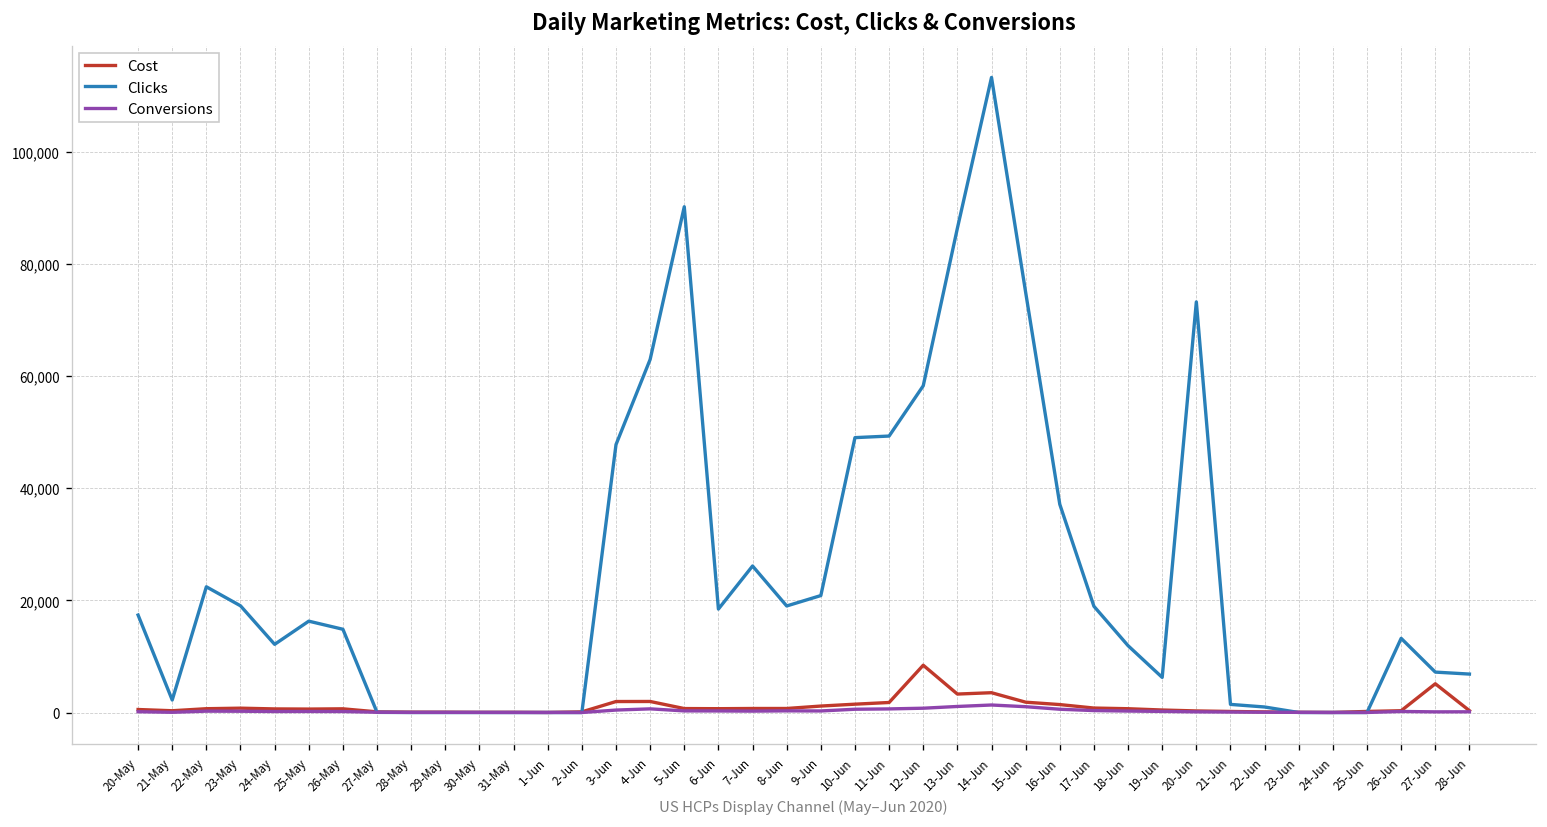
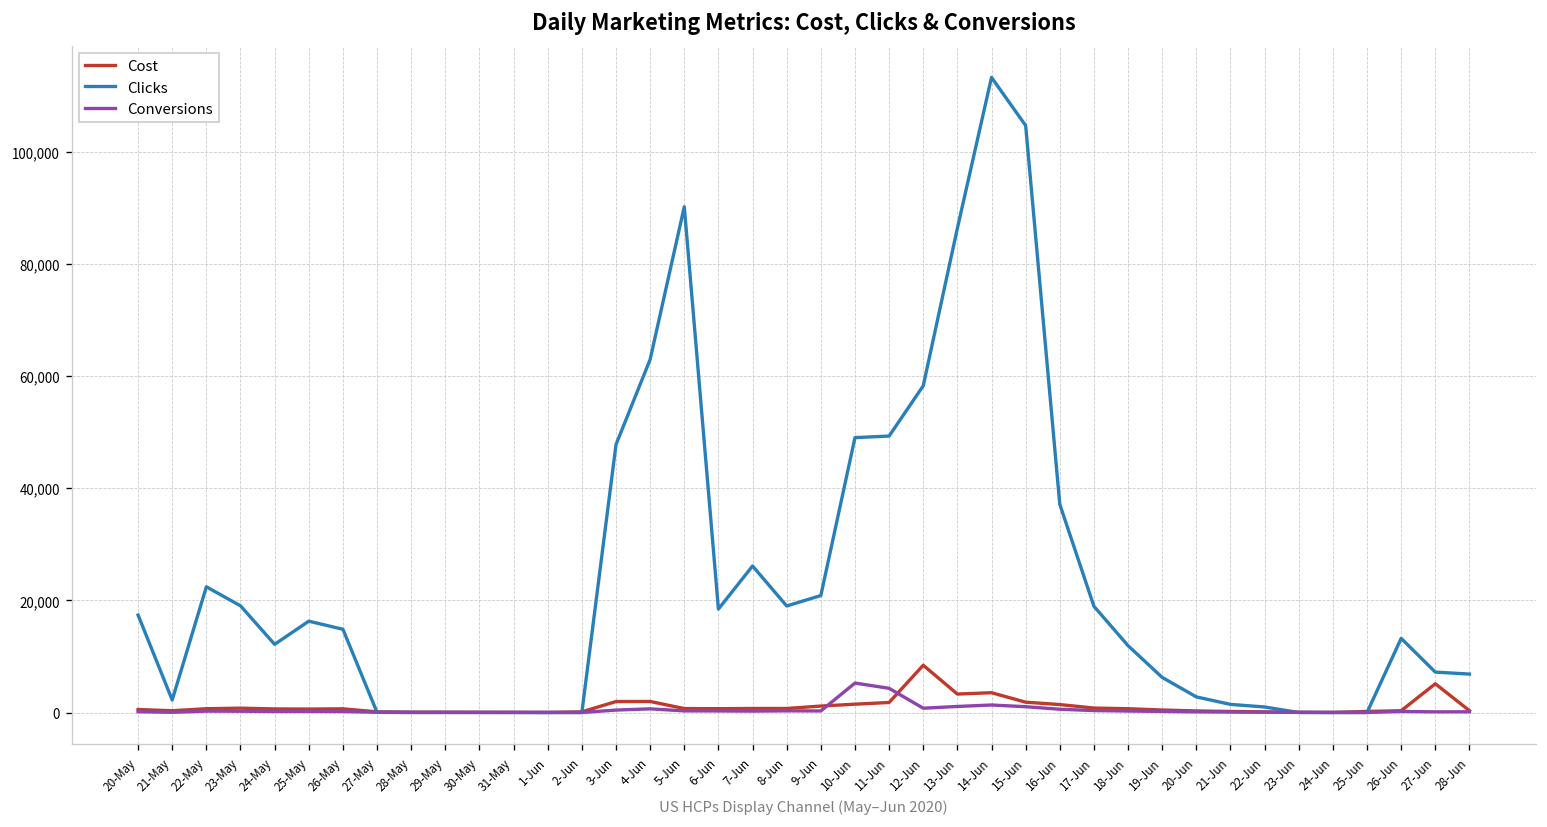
Conversions, 10-Jun: 1,000 -> 5,000
Conversions, 11-Jun: 1,000 -> 4,000
Clicks, 15-Jun: 75,000 -> 105,000
Clicks, 20-Jun: 73,000 -> 3,000
